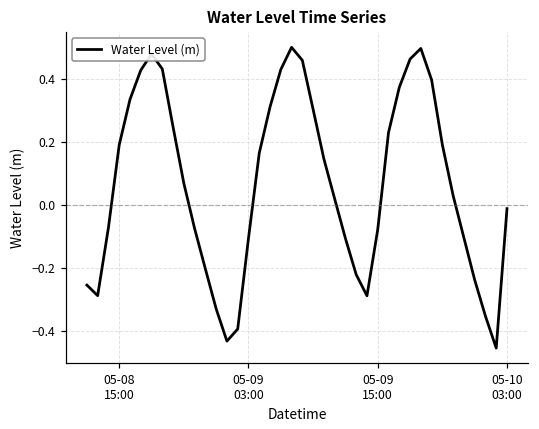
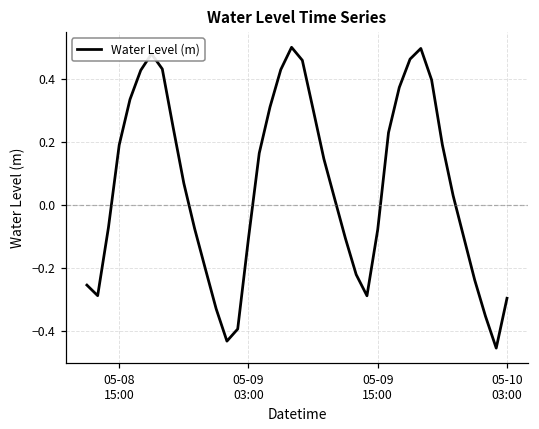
05-10 03:00: -0.01 -> -0.30
